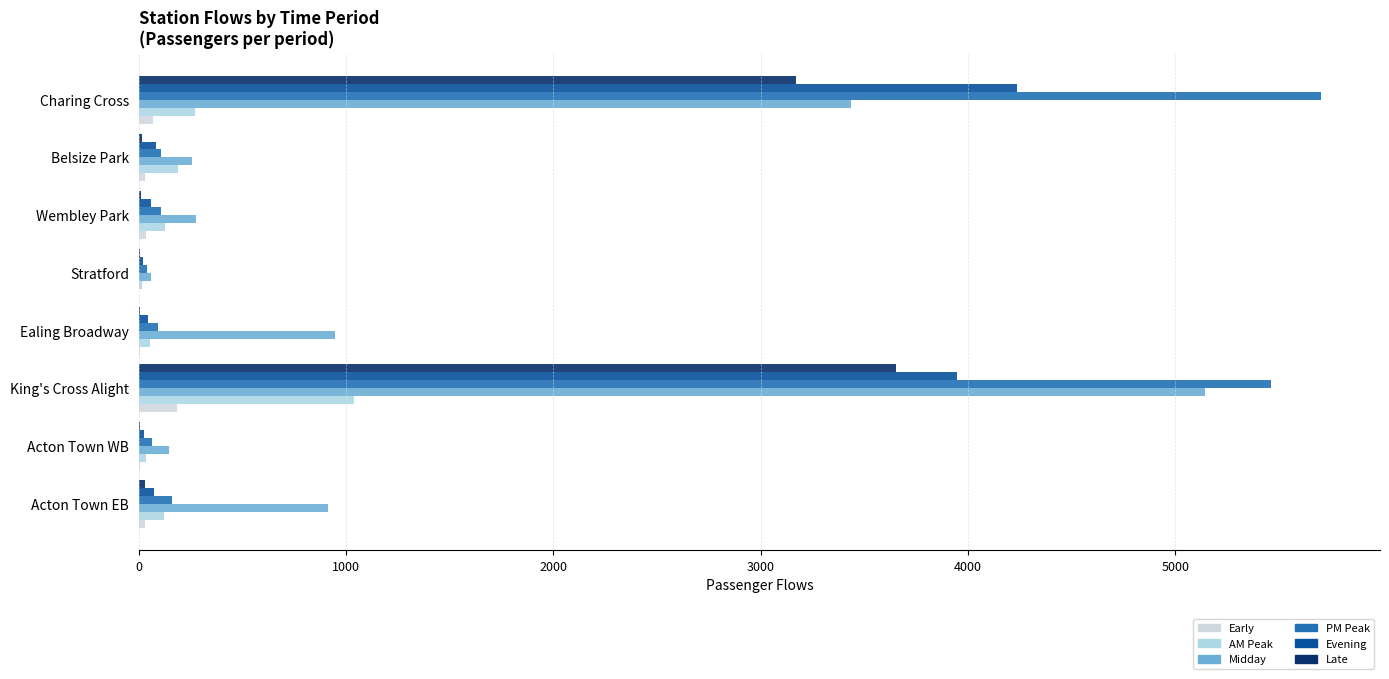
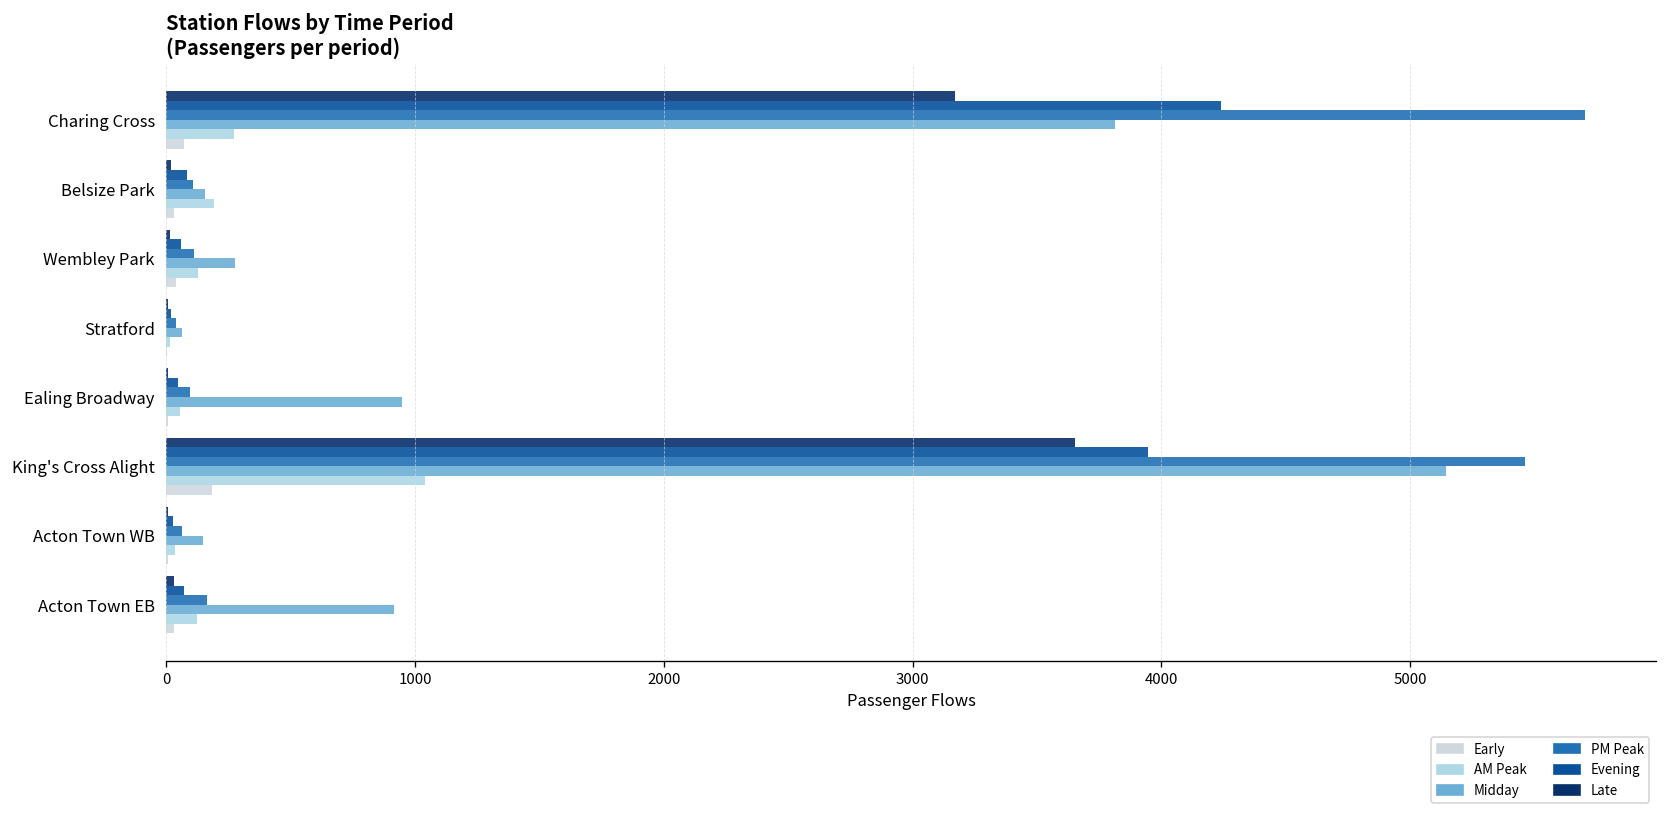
Midday, Charing Cross: 3430 -> 3810
Midday, Belsize Park: 260 -> 150
